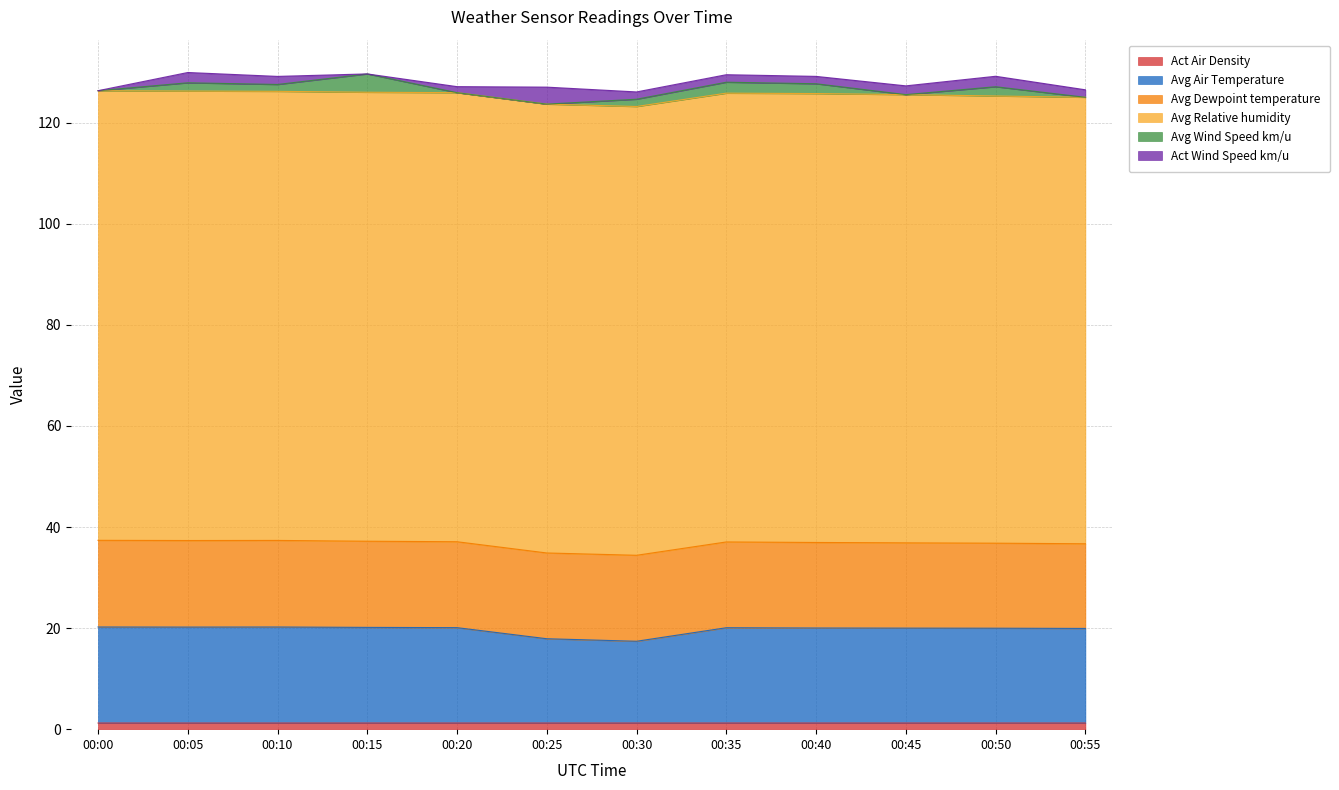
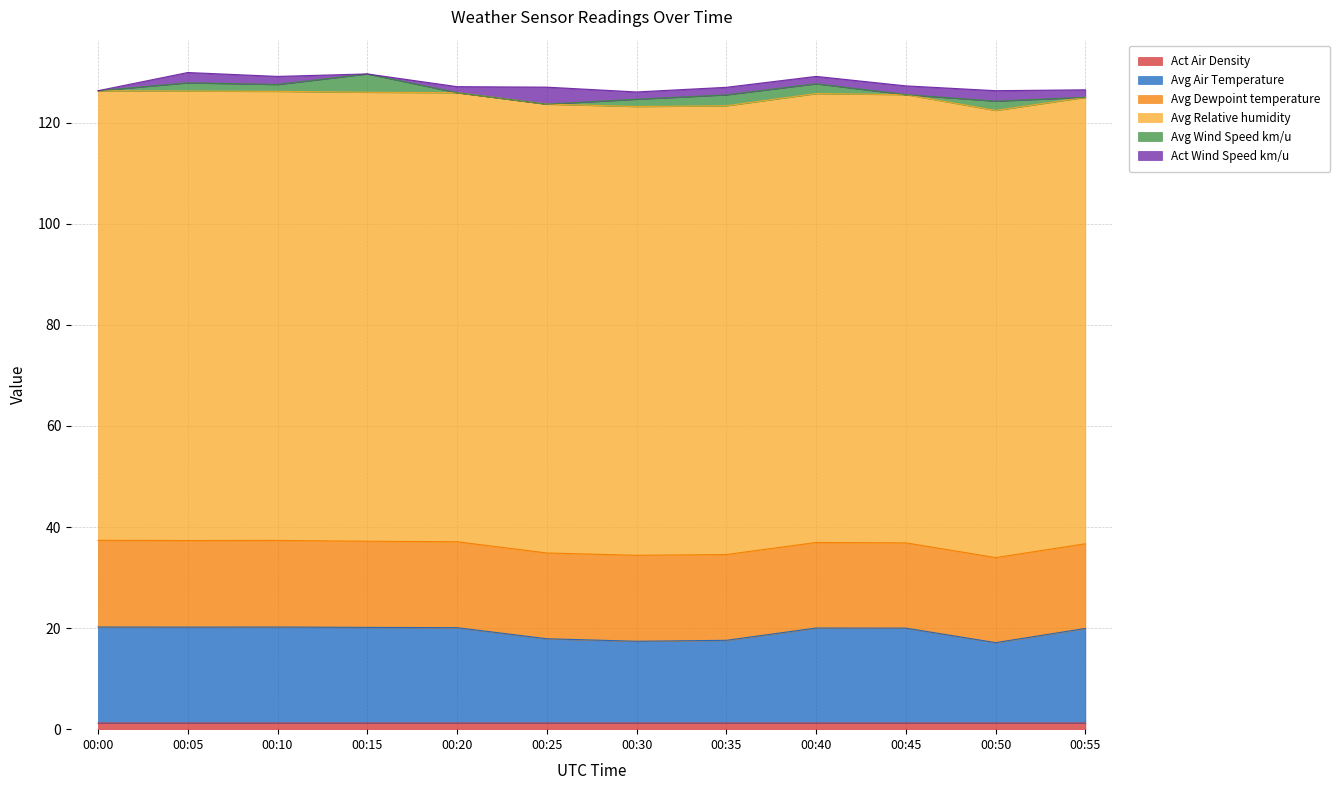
Avg Air Temperature, 00:35: 19 -> 16
Avg Air Temperature, 00:50: 19 -> 16
